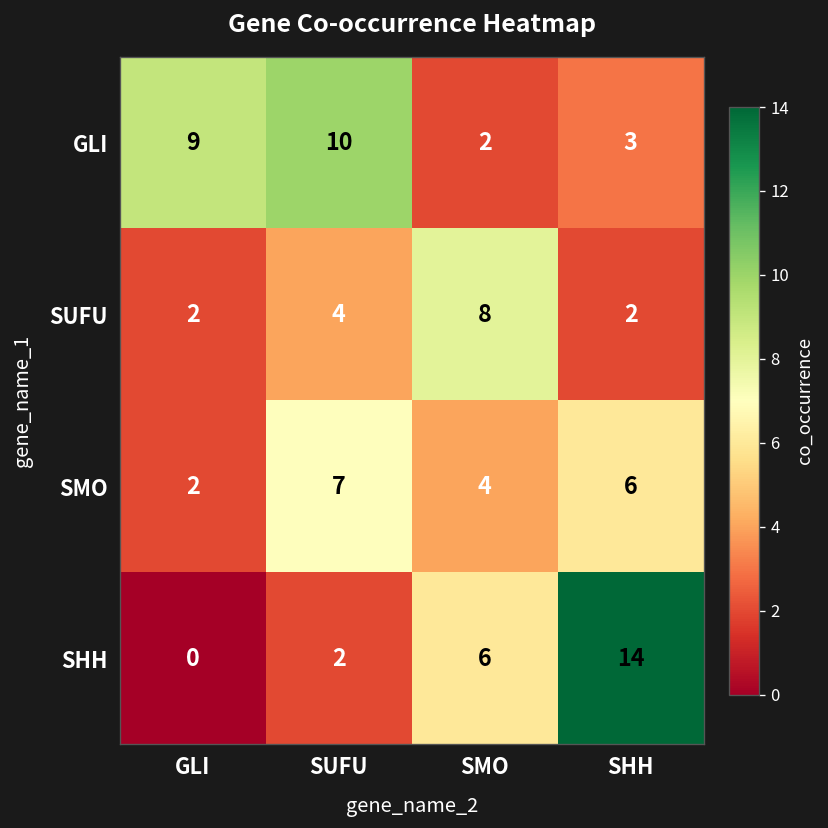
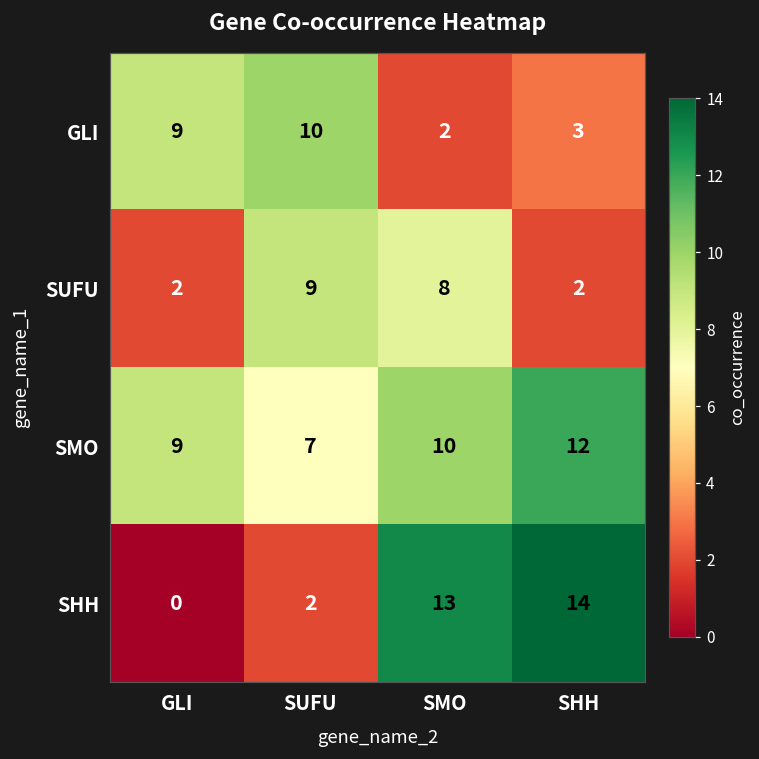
SUFU, SUFU: 4 -> 9
SMO, GLI: 2 -> 9
SMO, SMO: 4 -> 10
SMO, SHH: 6 -> 12
SHH, SMO: 6 -> 13
